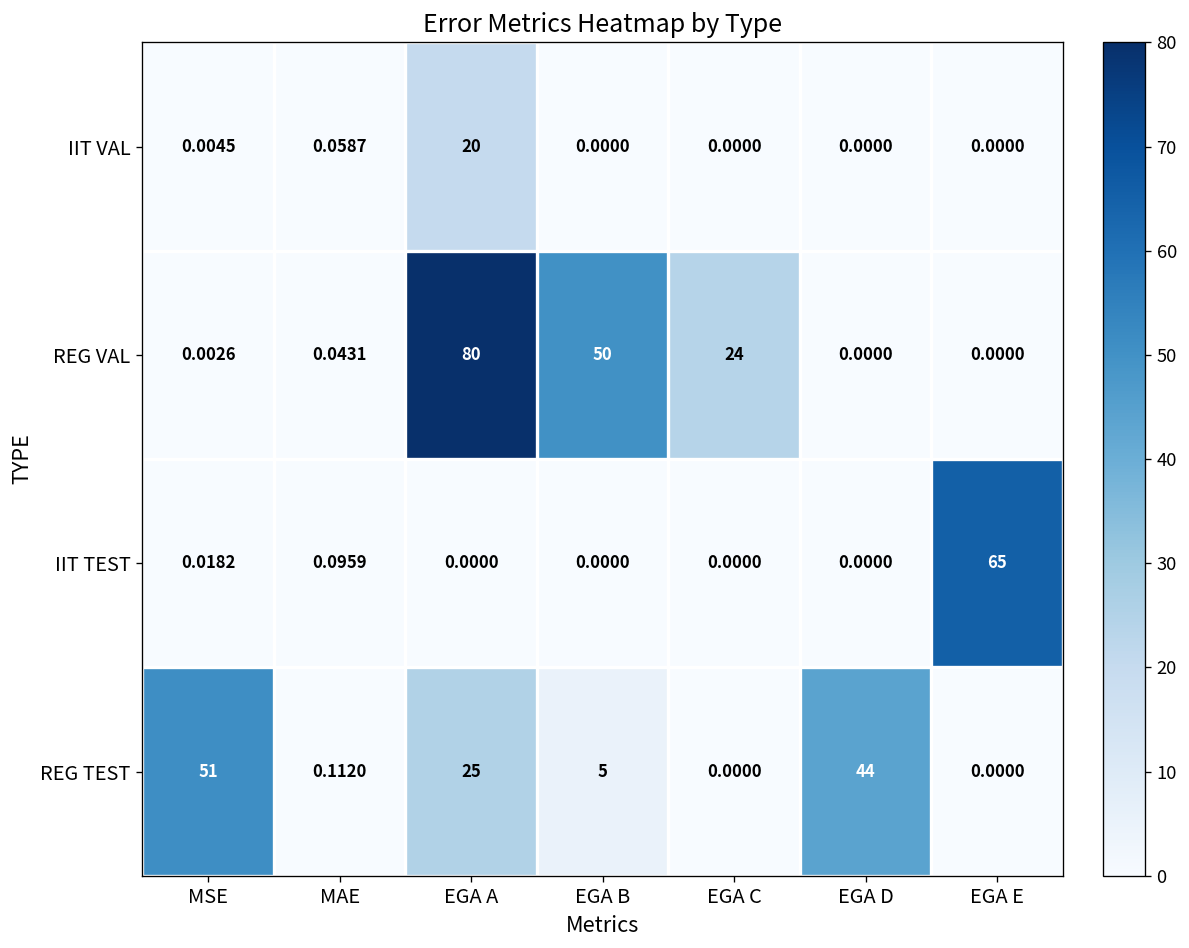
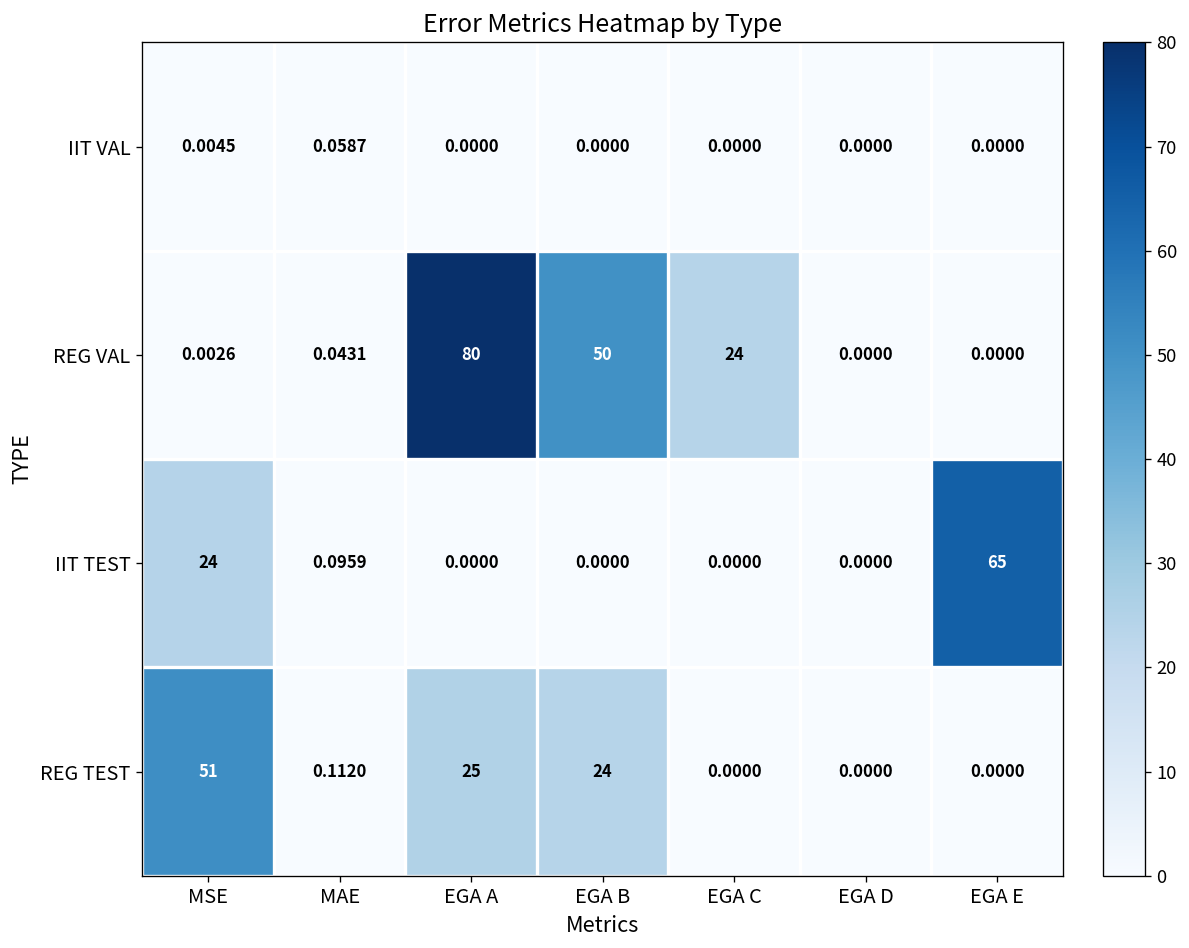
IIT VAL, EGA A: 20 -> 0.0000
IIT TEST, MSE: 0.0182 -> 24
REG TEST, EGA B: 5 -> 24
REG TEST, EGA D: 44 -> 0.0000
